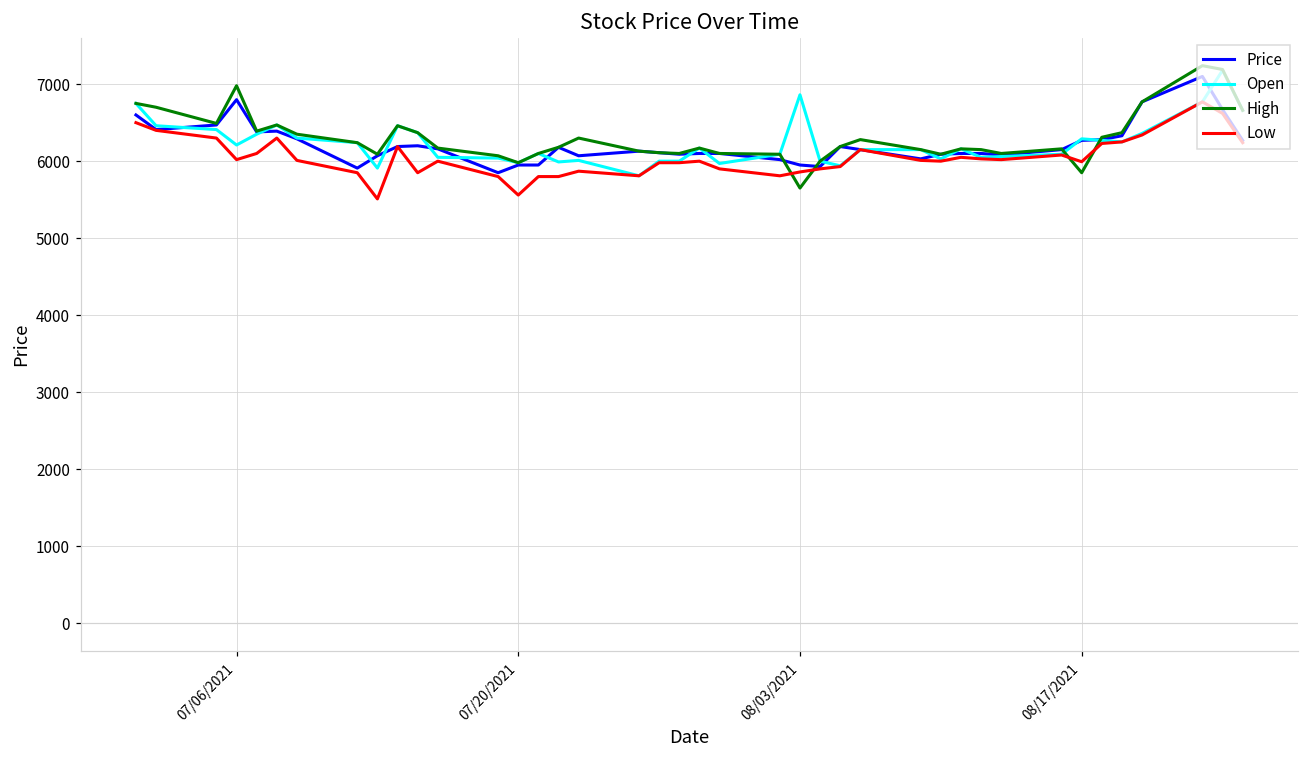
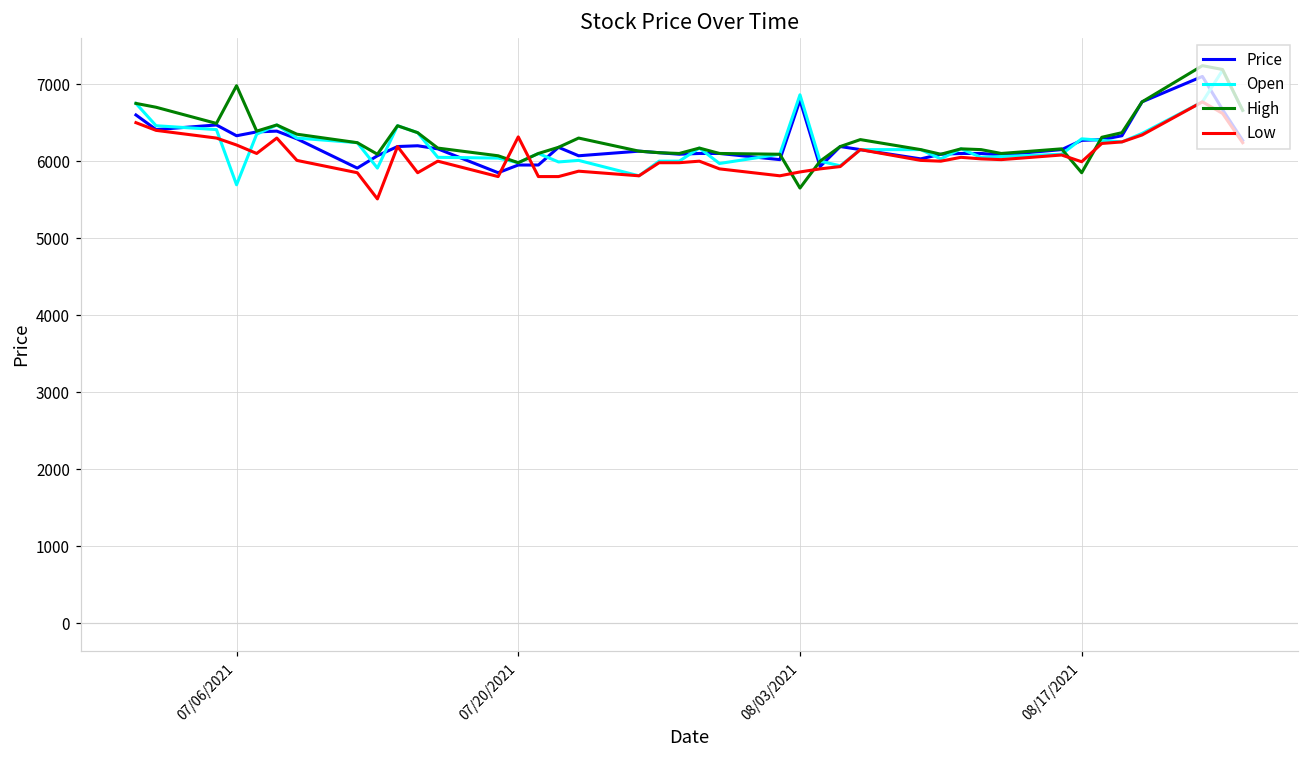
Price, 07/06/2021: 6800 -> 6300
Open, 07/06/2021: 6200 -> 5700
Low, 07/06/2021: 6000 -> 6200
Low, 07/20/2021: 5600 -> 6300
Price, 08/03/2021: 6000 -> 6800
